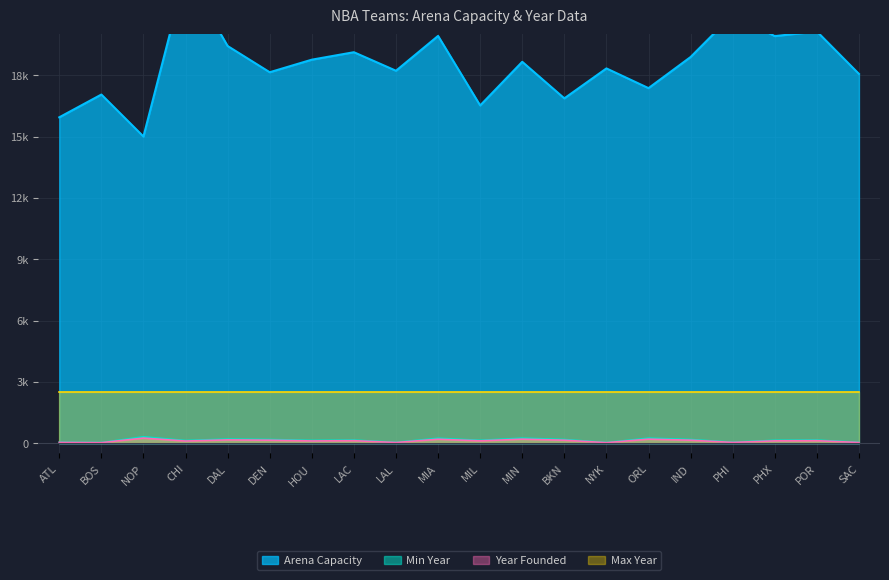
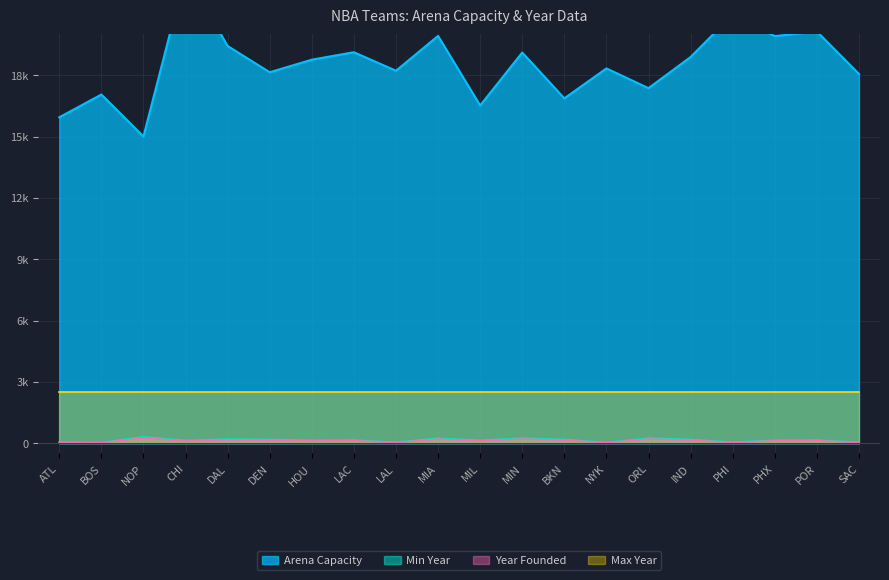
Arena Capacity, MIN: 18700 -> 19100
